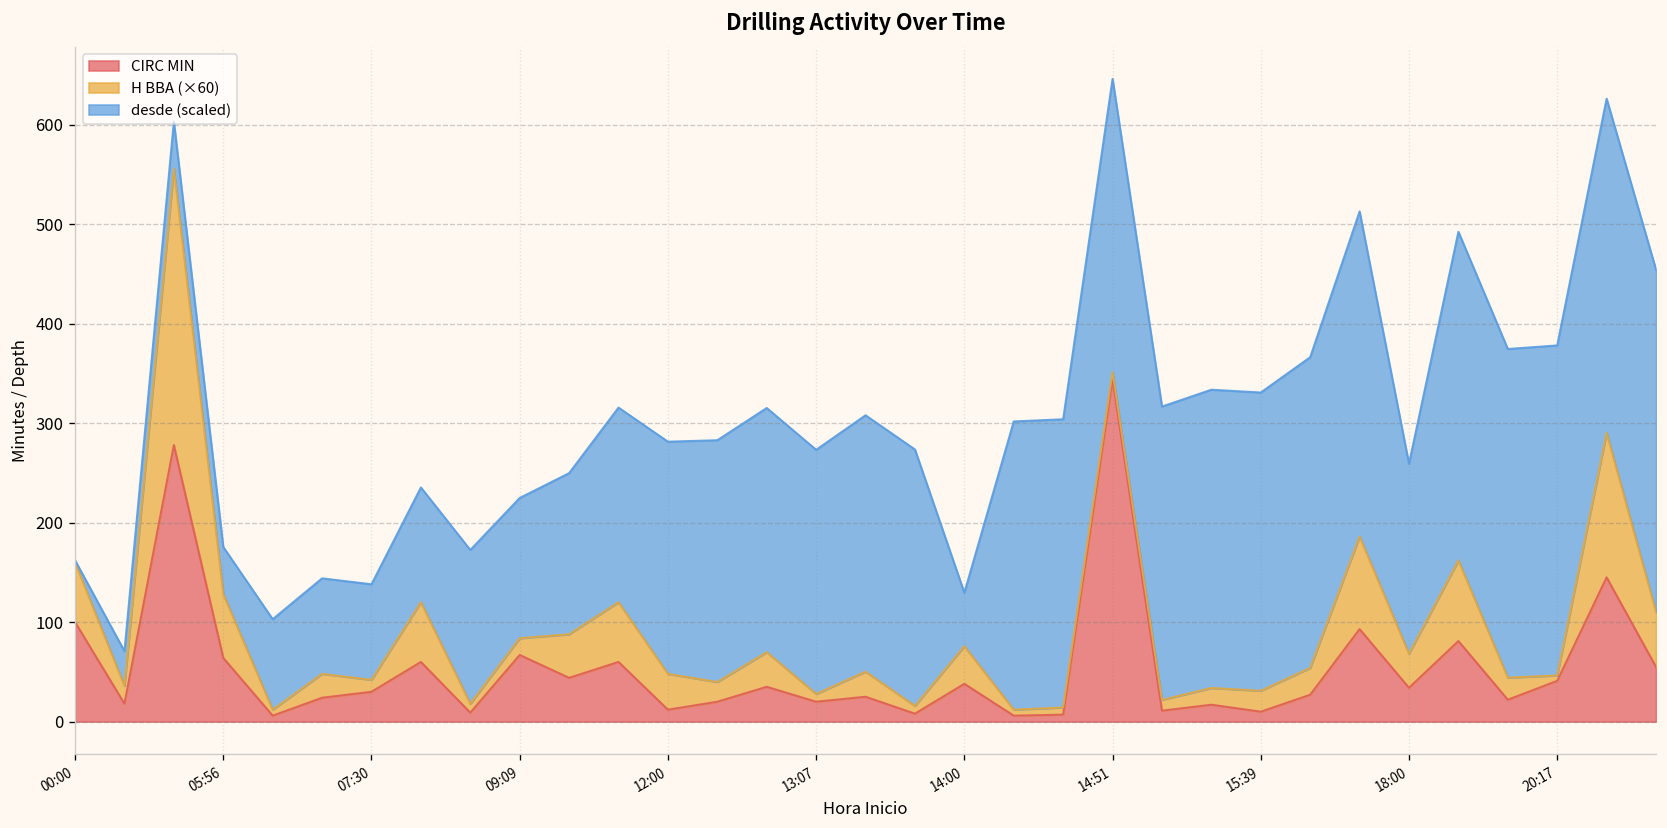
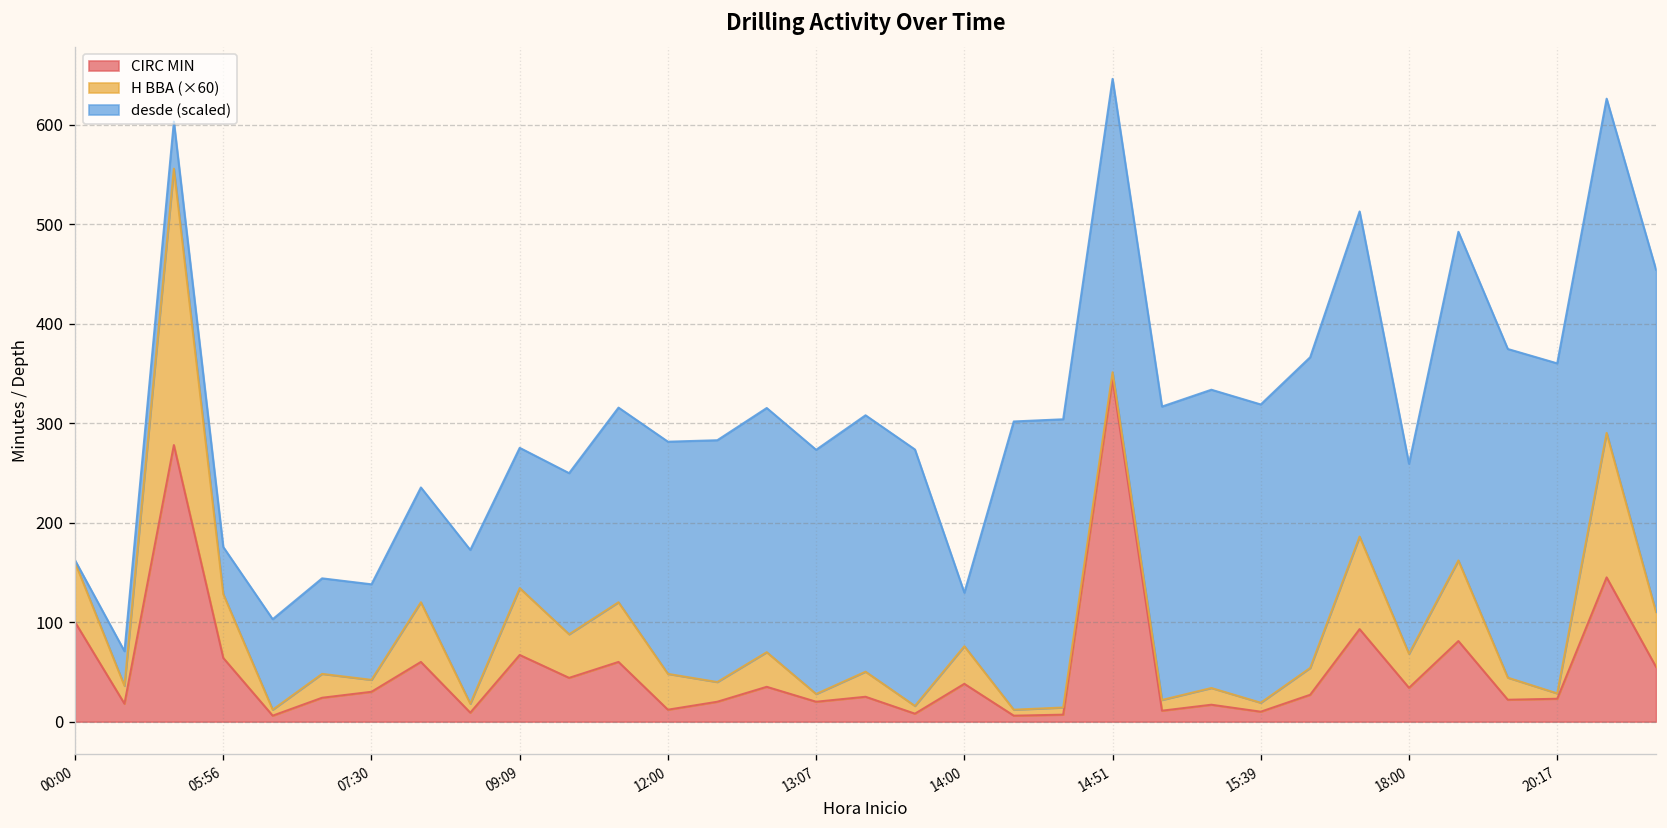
H BBA (×60), 09:09: 20 -> 70
H BBA (×60), 15:39: 20 -> 10
CIRC MIN, 20:17: 40 -> 20
